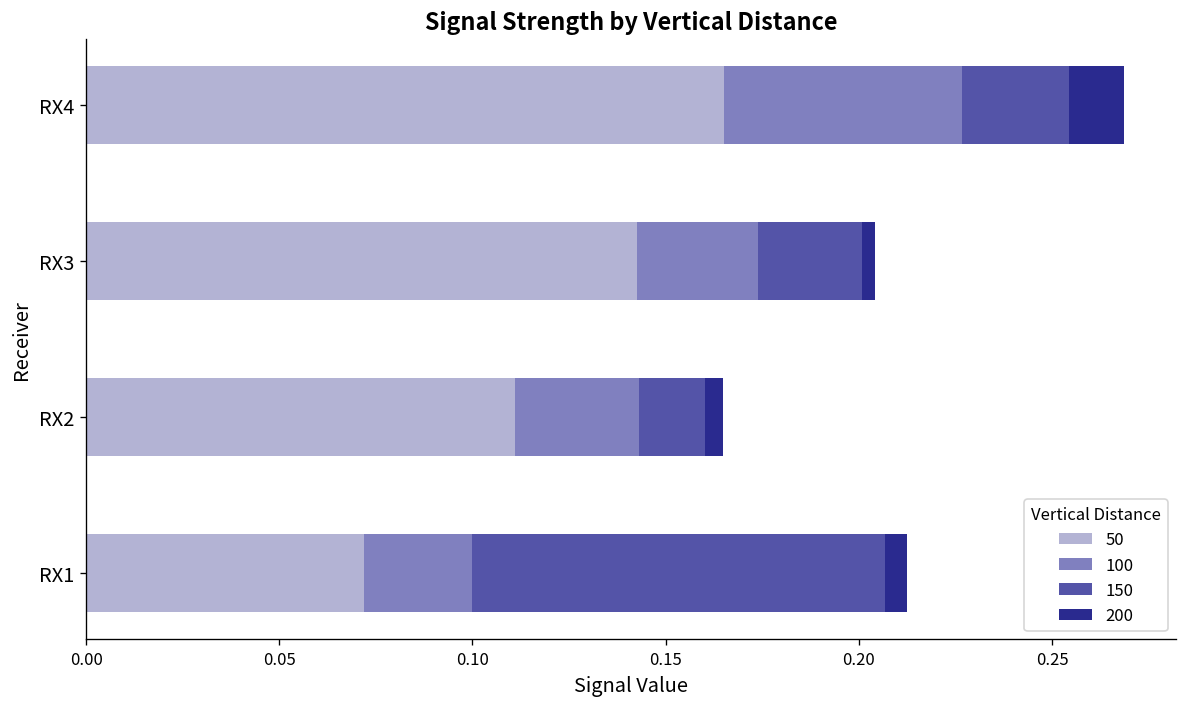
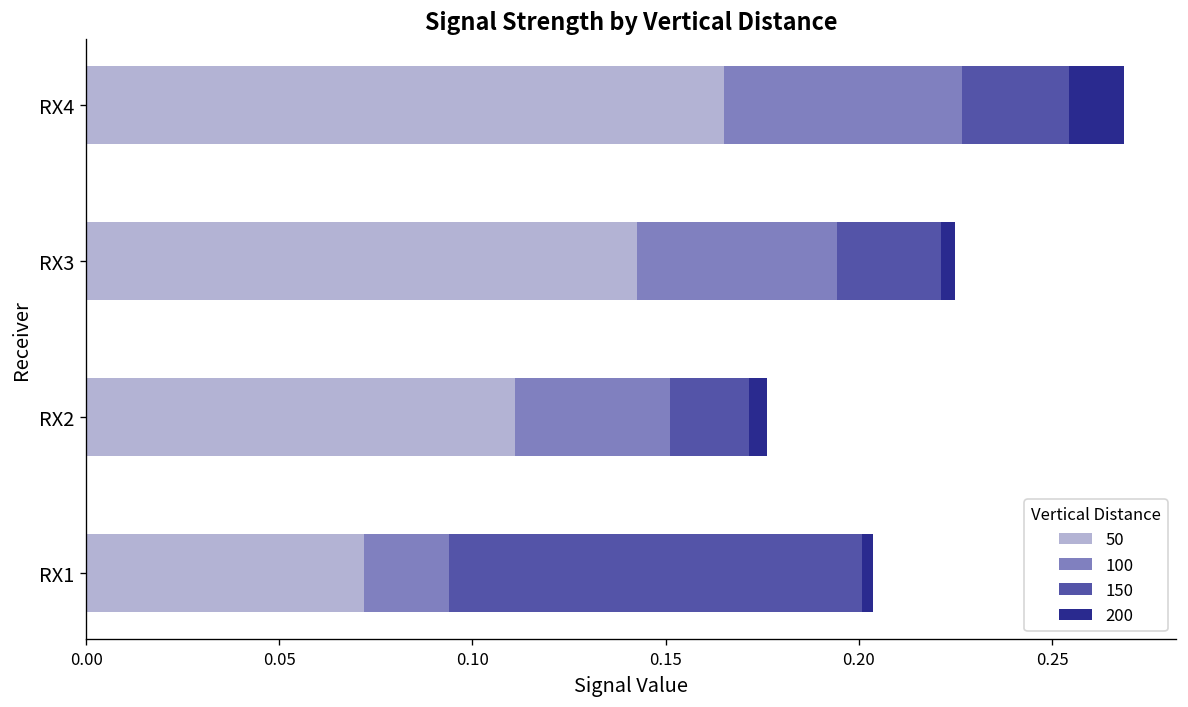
100, RX3: 0.031 -> 0.052
100, RX2: 0.032 -> 0.040
150, RX2: 0.017 -> 0.020
100, RX1: 0.028 -> 0.022
200, RX1: 0.006 -> 0.003
